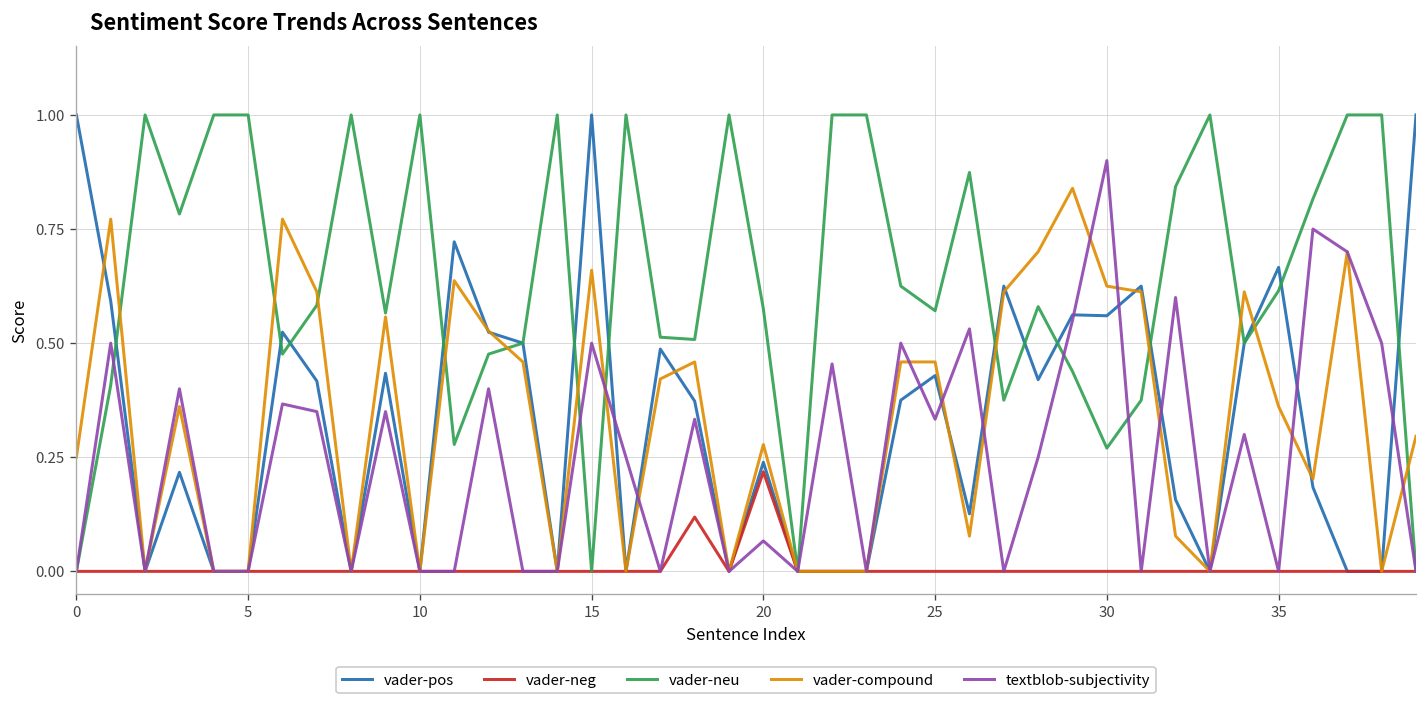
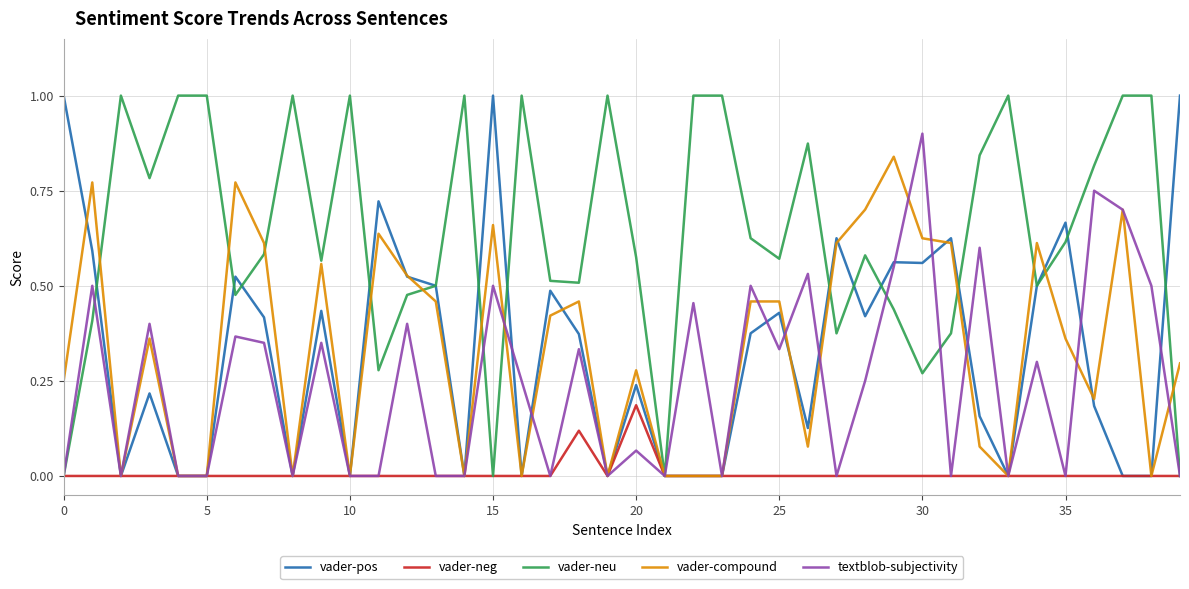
vader-neg, 20: 0.22 -> 0.19
